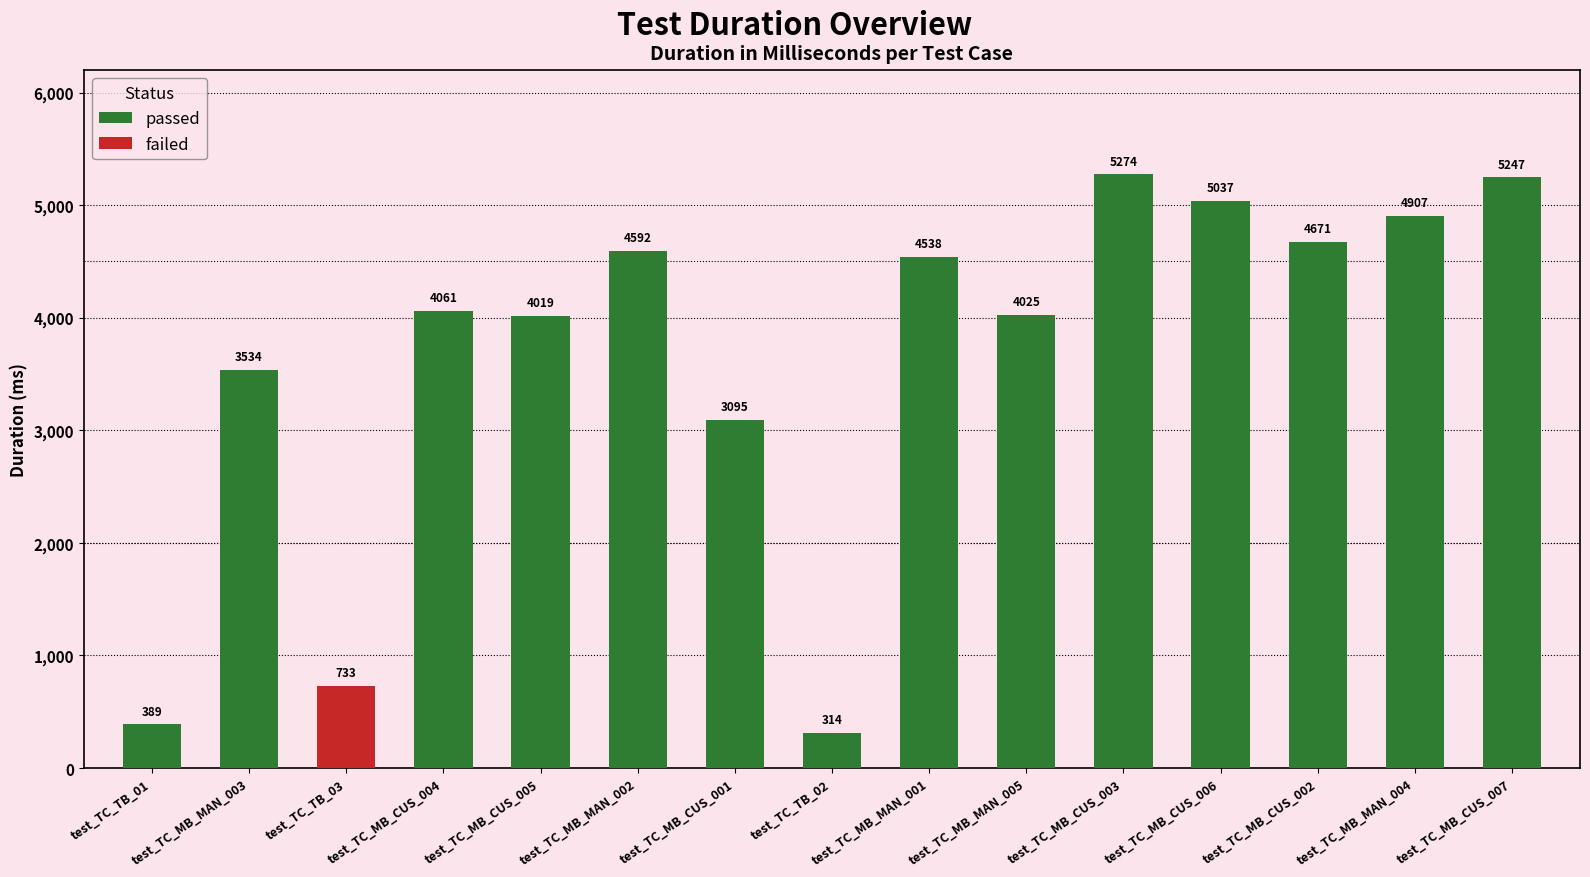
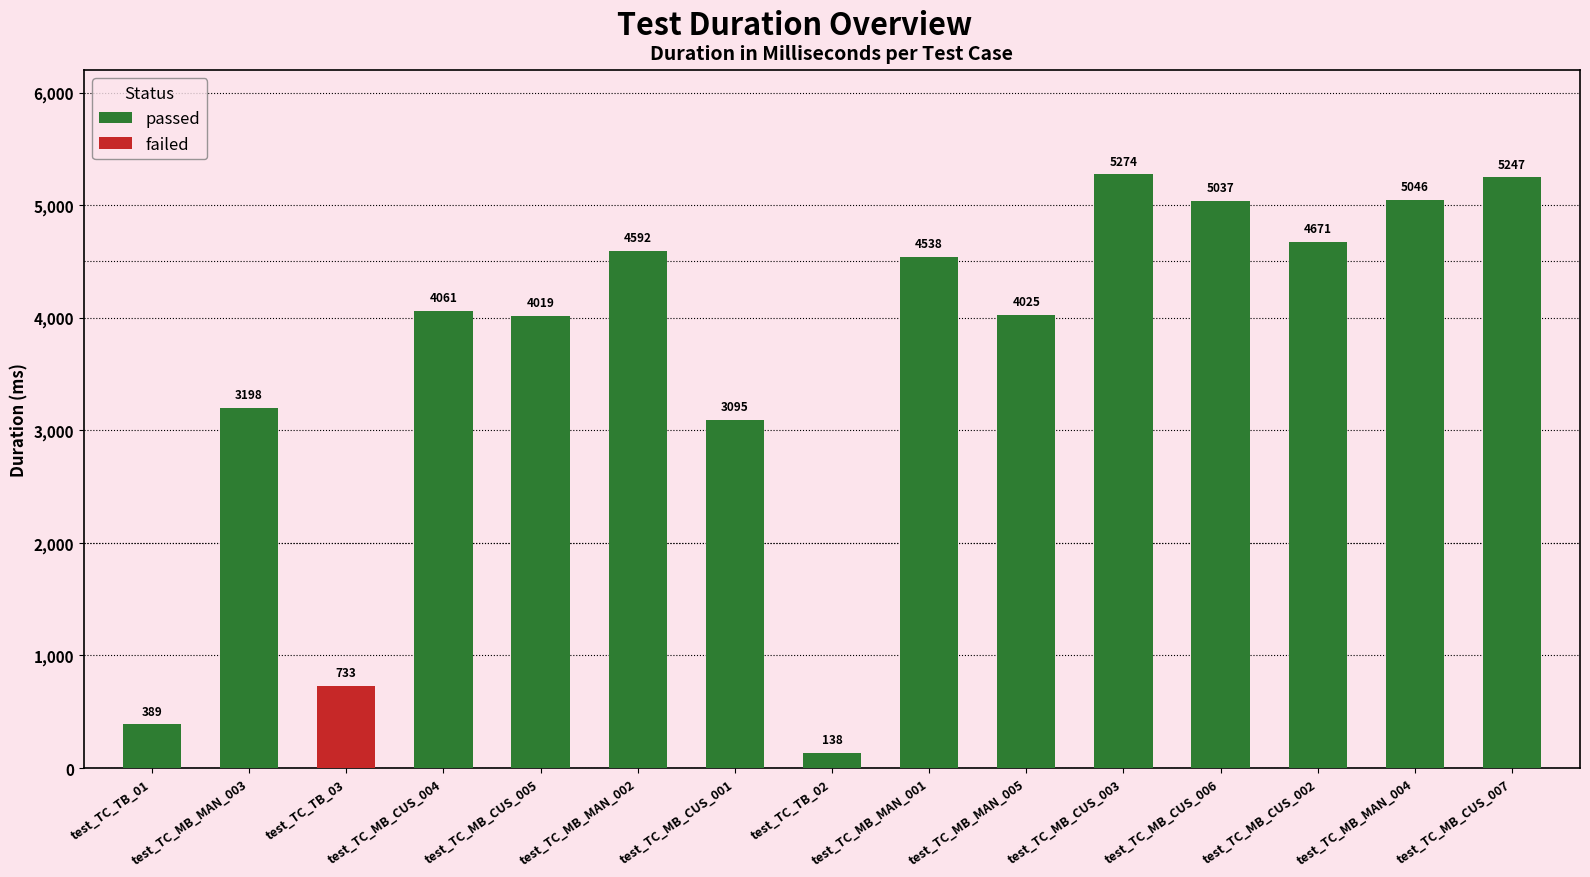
passed, test_TC_MB_MAN_003: 3534 -> 3198
passed, test_TC_TB_02: 314 -> 138
passed, test_TC_MB_MAN_004: 4907 -> 5046
